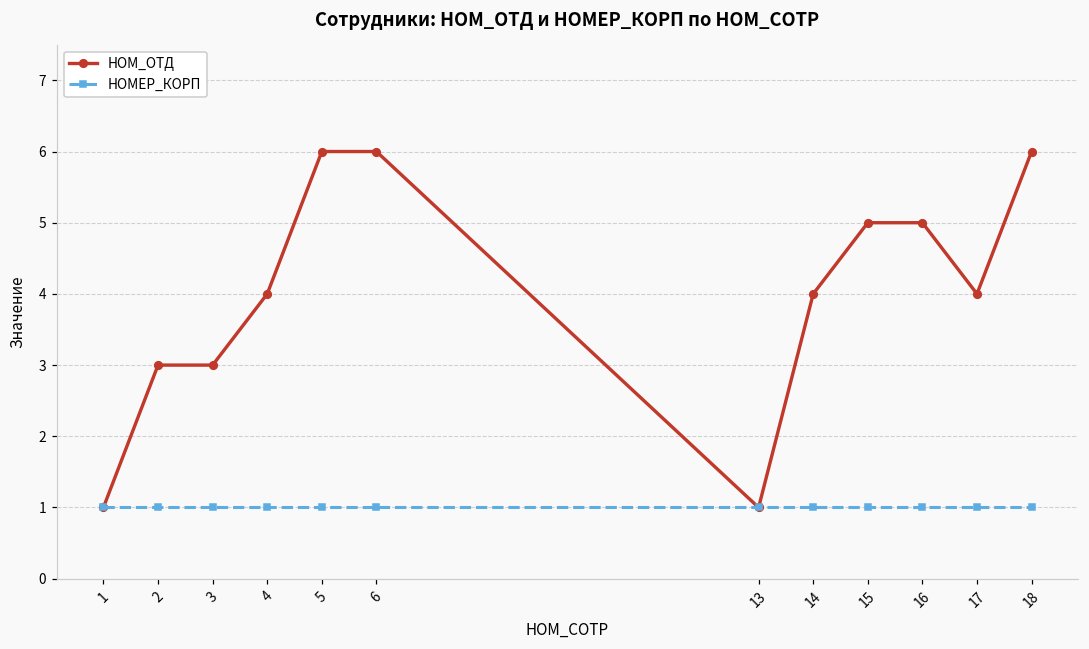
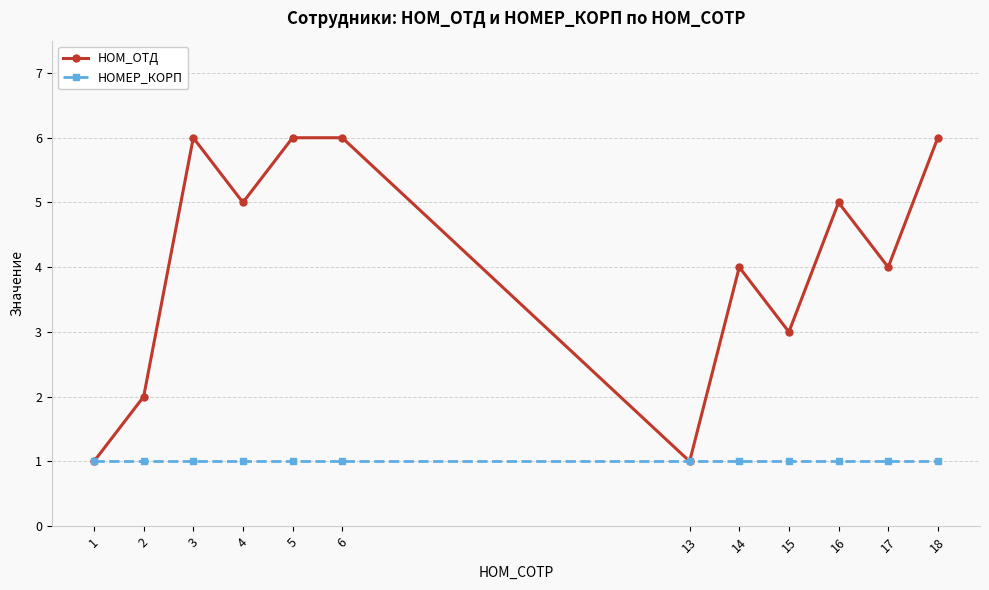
НОМ_ОТД, 2: 3 -> 2
НОМ_ОТД, 3: 3 -> 6
НОМ_ОТД, 4: 4 -> 5
НОМ_ОТД, 15: 5 -> 3
